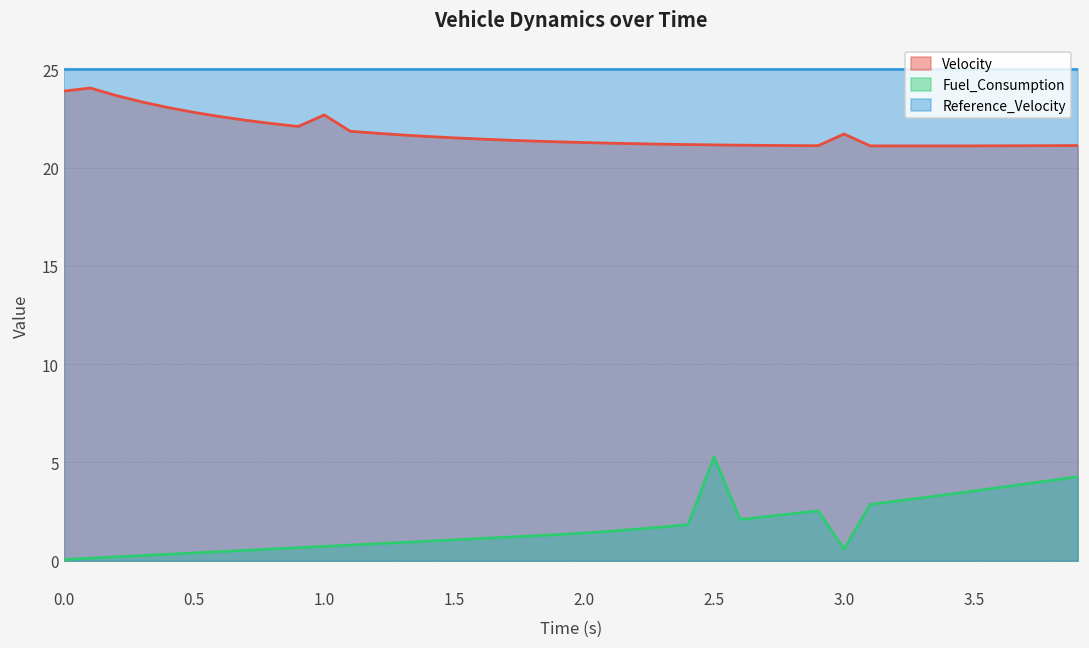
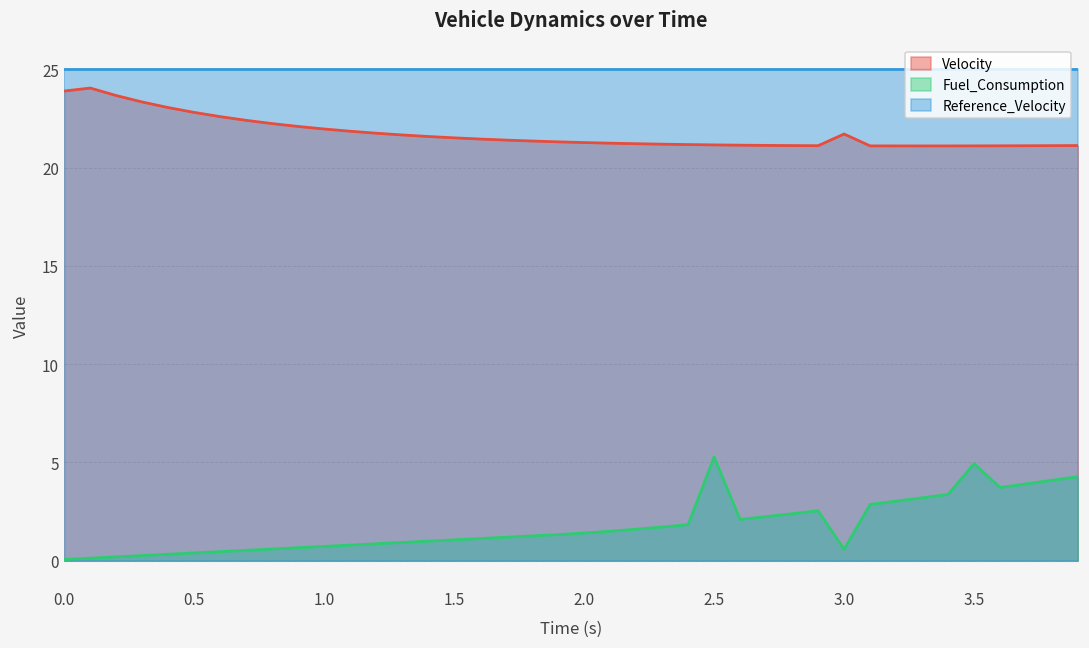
Velocity, 1.0: 22.7 -> 22.0
Fuel_Consumption, 3.5: 3.6 -> 4.9
